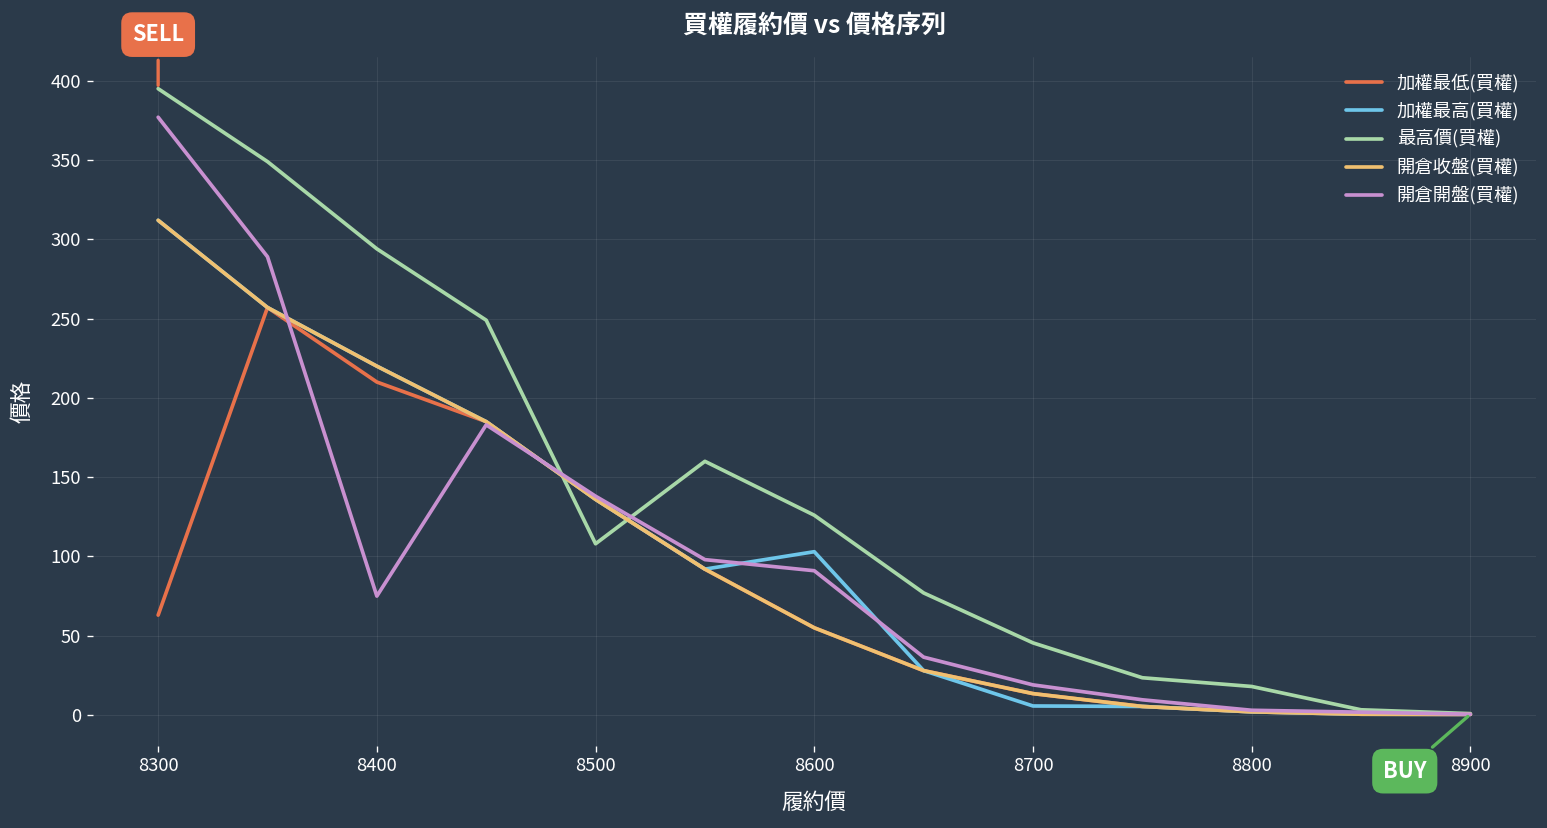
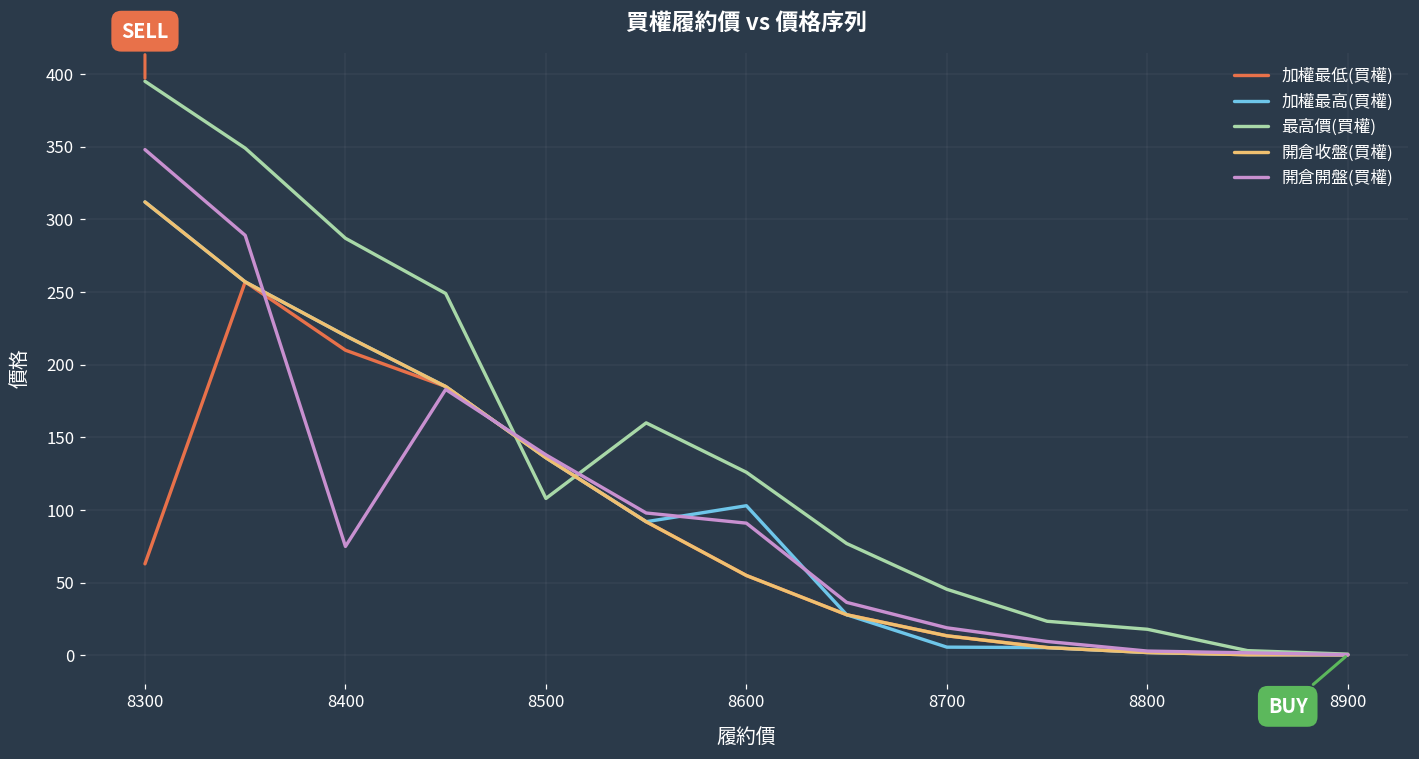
開倉開盤(買權), 8300: 377 -> 348
最高價(買權), 8400: 294 -> 287
